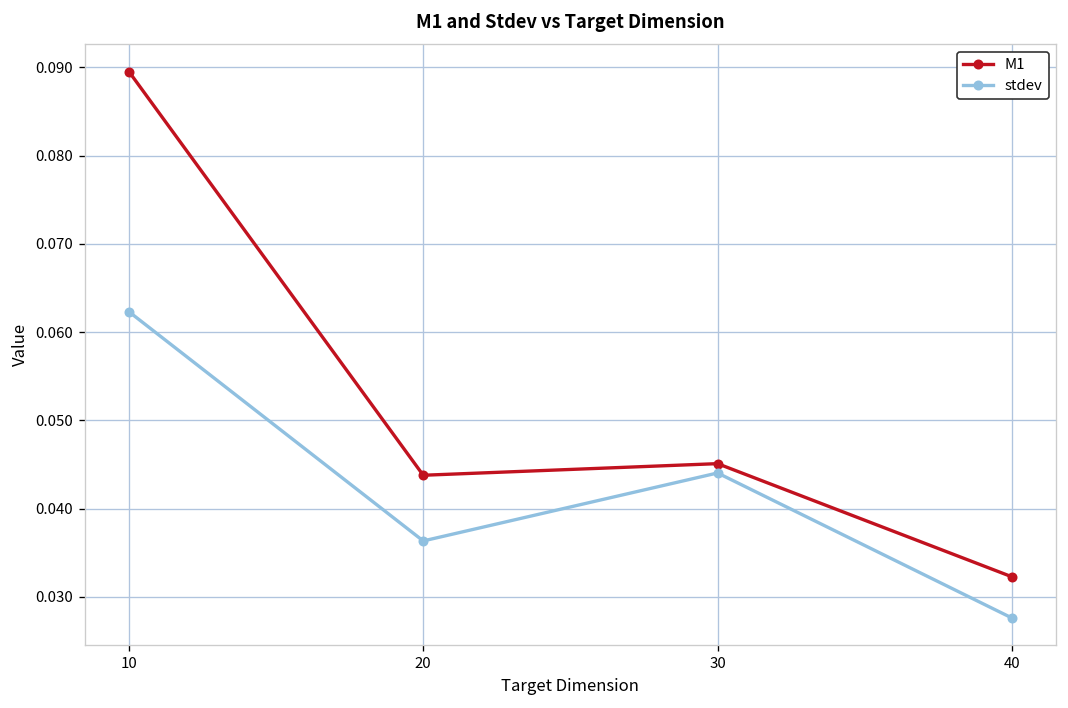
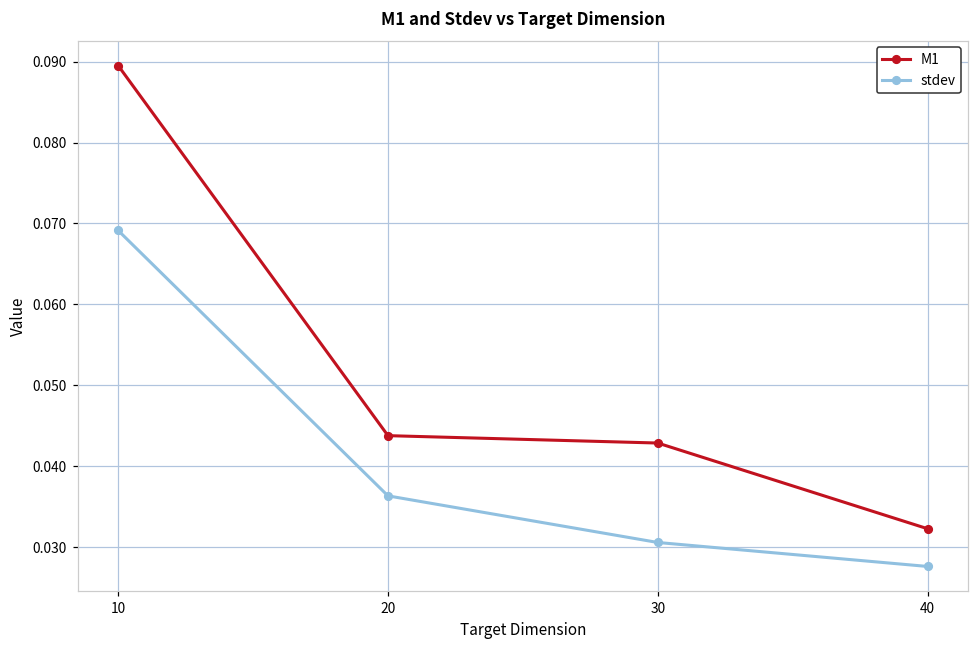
stdev, 10: 0.062 -> 0.069
M1, 30: 0.045 -> 0.043
stdev, 30: 0.044 -> 0.031
